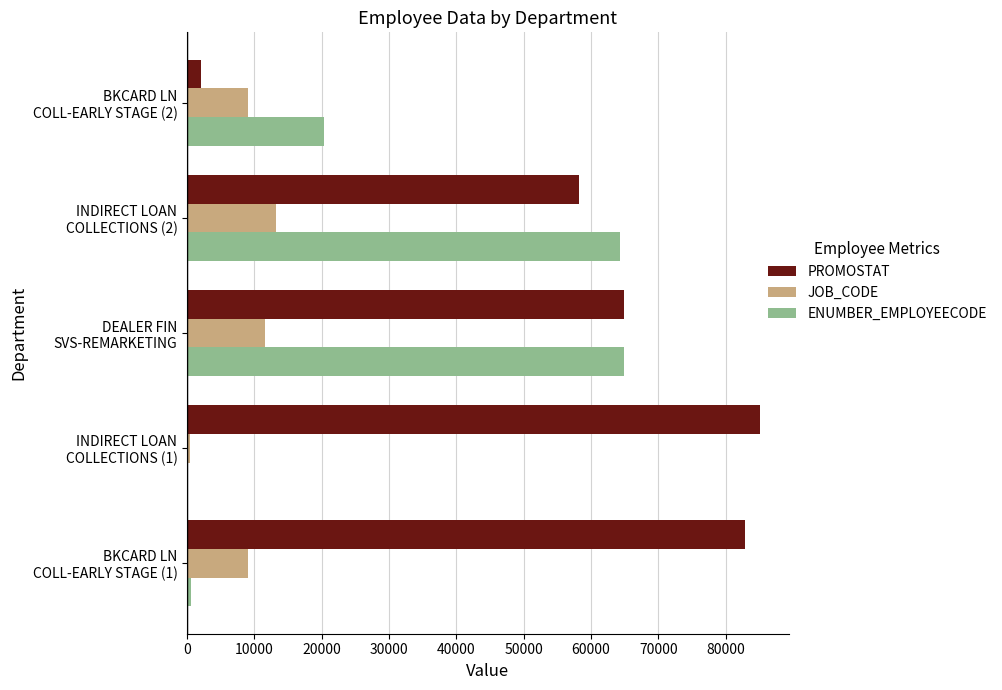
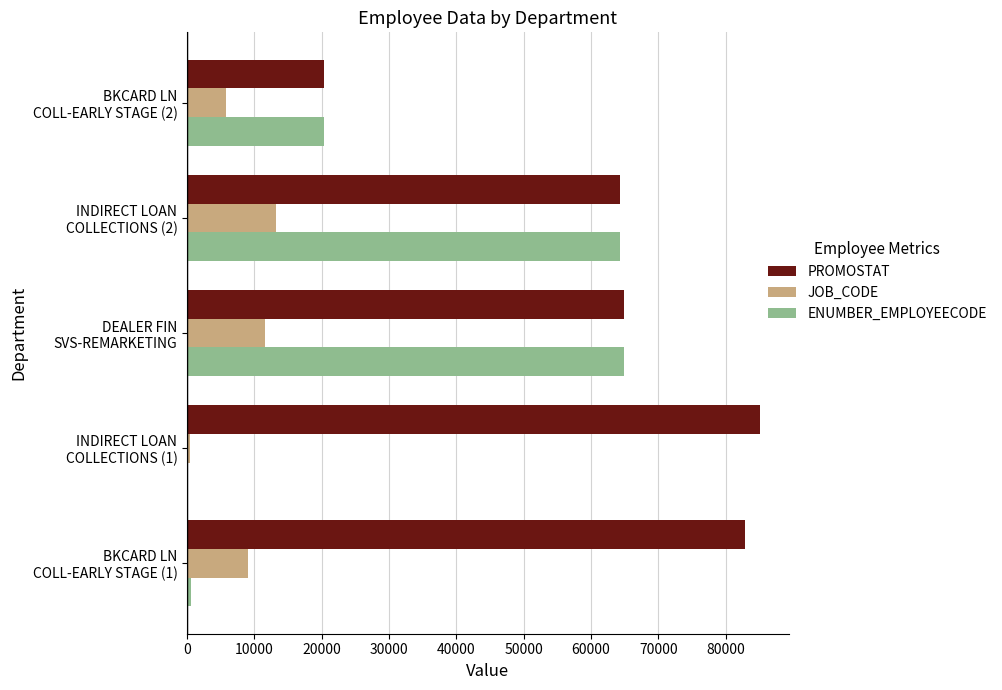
PROMOSTAT, BKCARD LN COLL-EARLY STAGE (2): 2000 -> 20000
JOB_CODE, BKCARD LN COLL-EARLY STAGE (2): 9000 -> 6000
PROMOSTAT, INDIRECT LOAN COLLECTIONS (2): 58000 -> 64000
